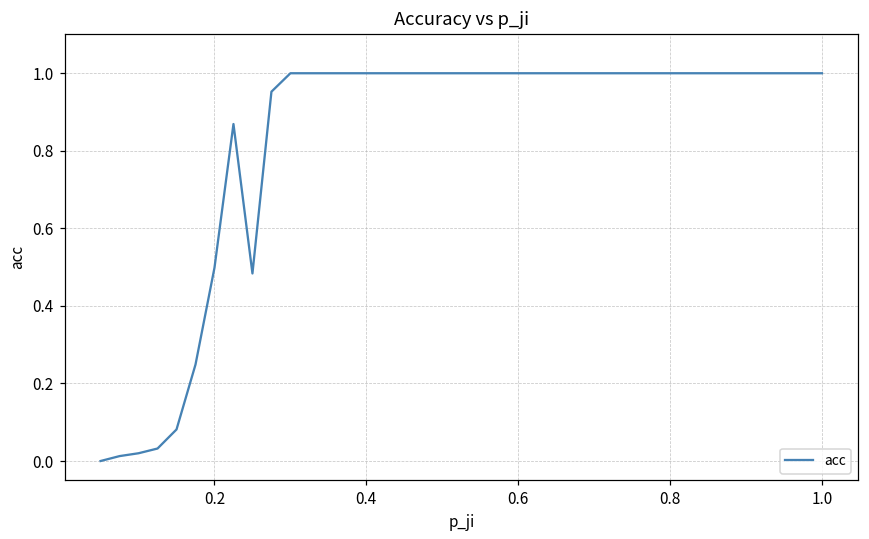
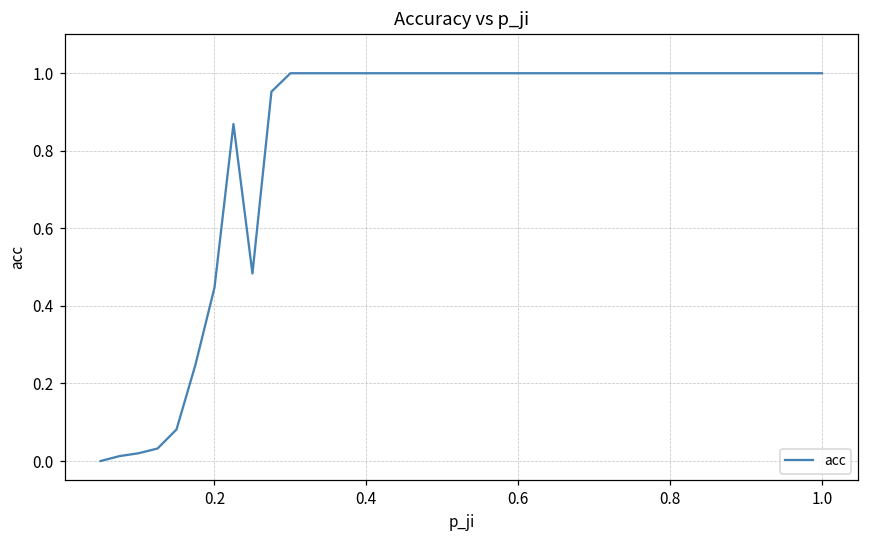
0.2: 0.50 -> 0.45
